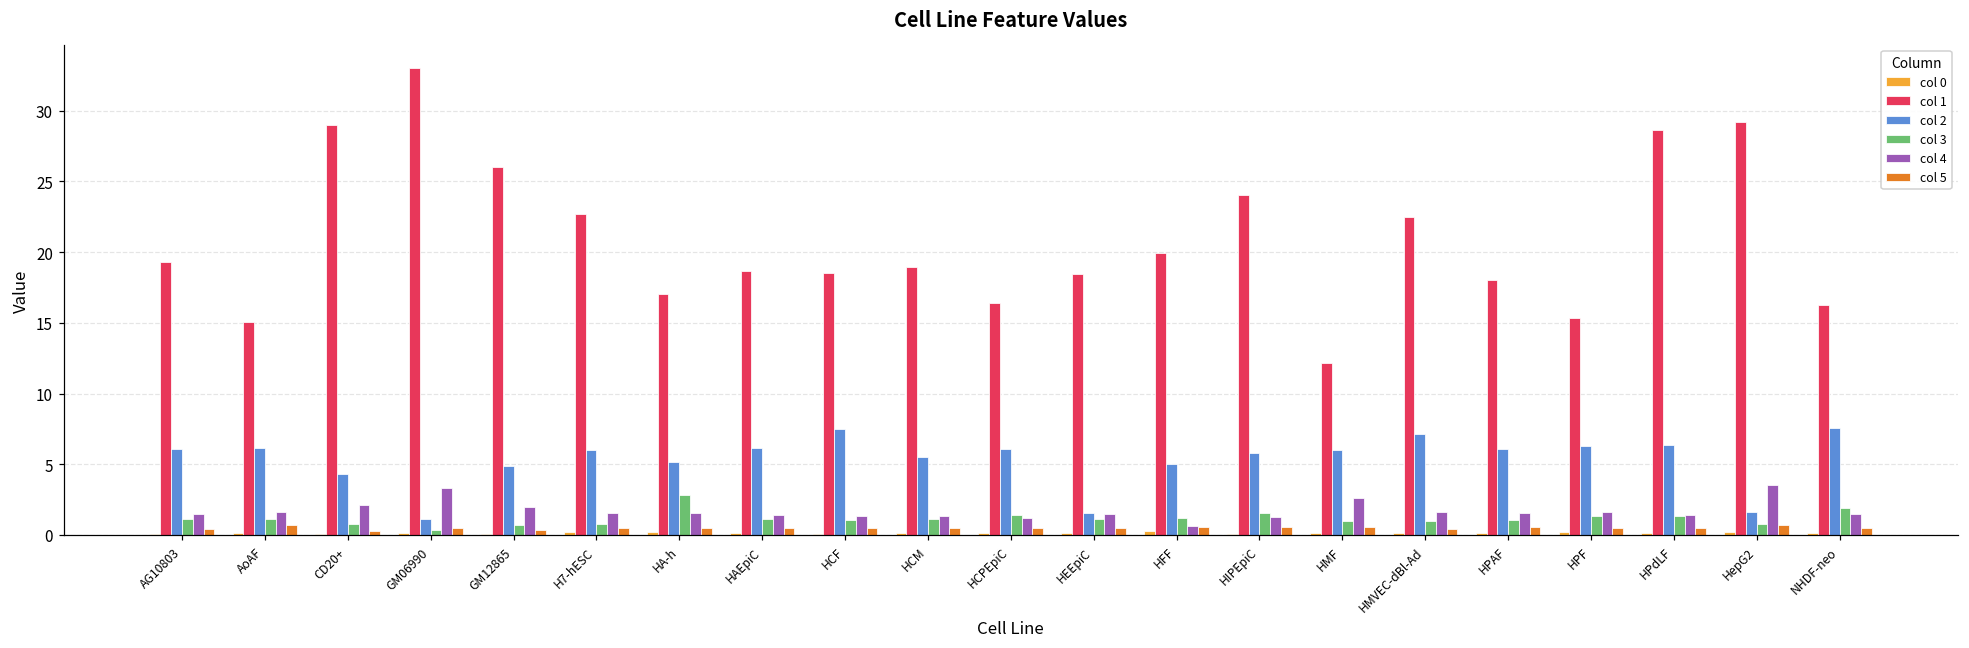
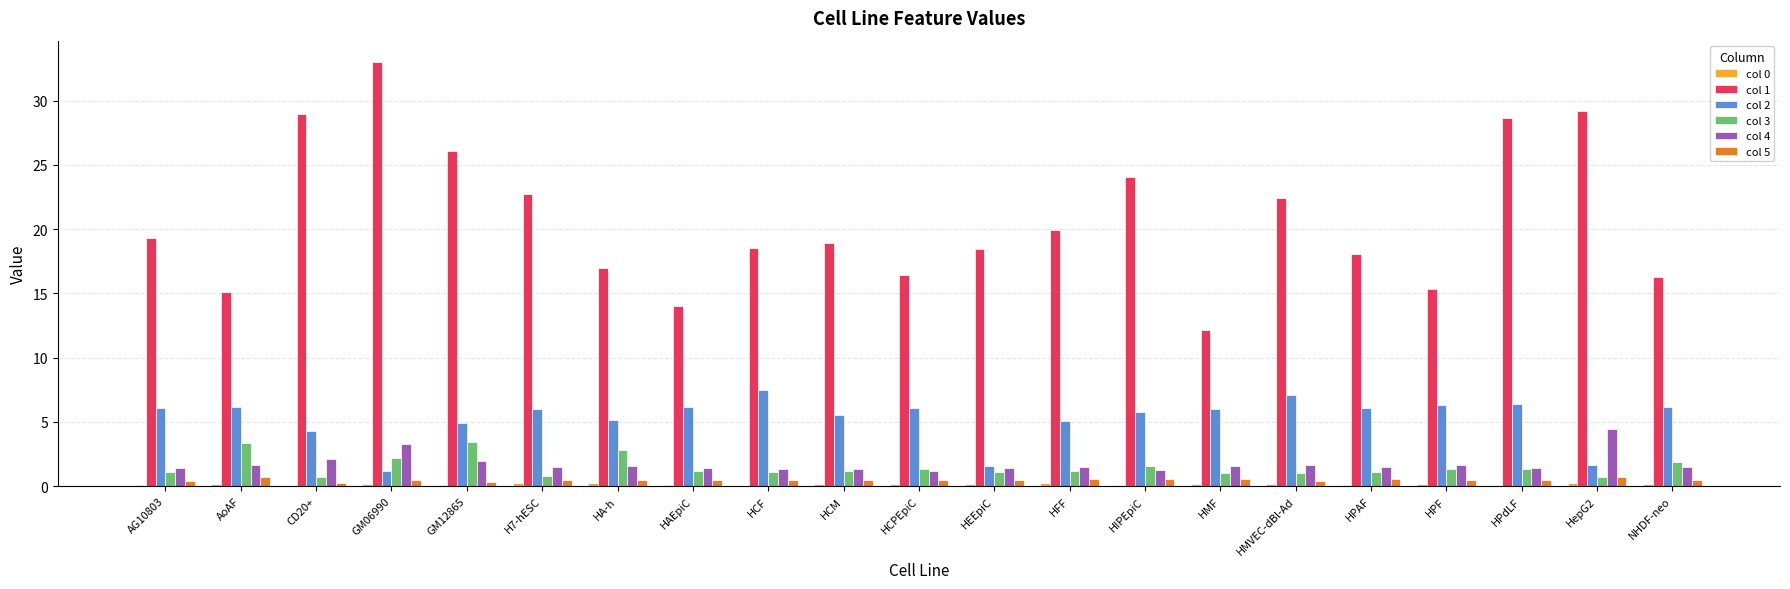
col 3, AoAF: 1.1 -> 3.4
col 3, GM06990: 0.3 -> 2.2
col 3, GM12865: 0.7 -> 3.4
col 1, HAEpiC: 18.7 -> 14.0
col 4, HFF: 0.7 -> 1.5
col 4, HMF: 2.6 -> 1.6
col 4, HepG2: 3.6 -> 4.4
col 2, NHDF-neo: 7.6 -> 6.2
